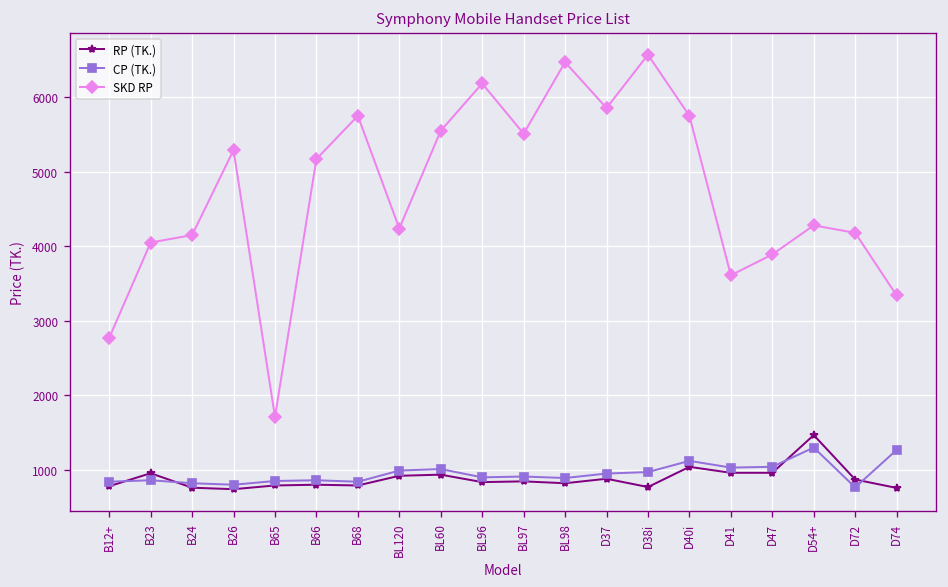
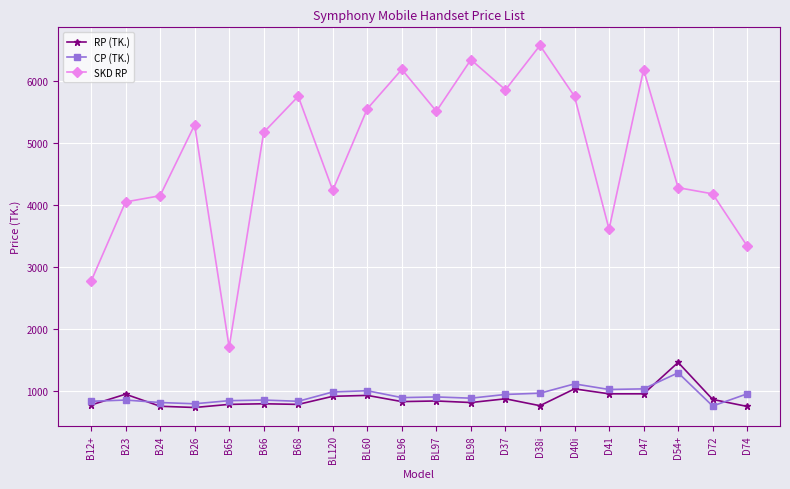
SKD RP, BL98: 6500 -> 6300
SKD RP, D47: 3900 -> 6200
CP (TK.), D74: 1300 -> 1000
